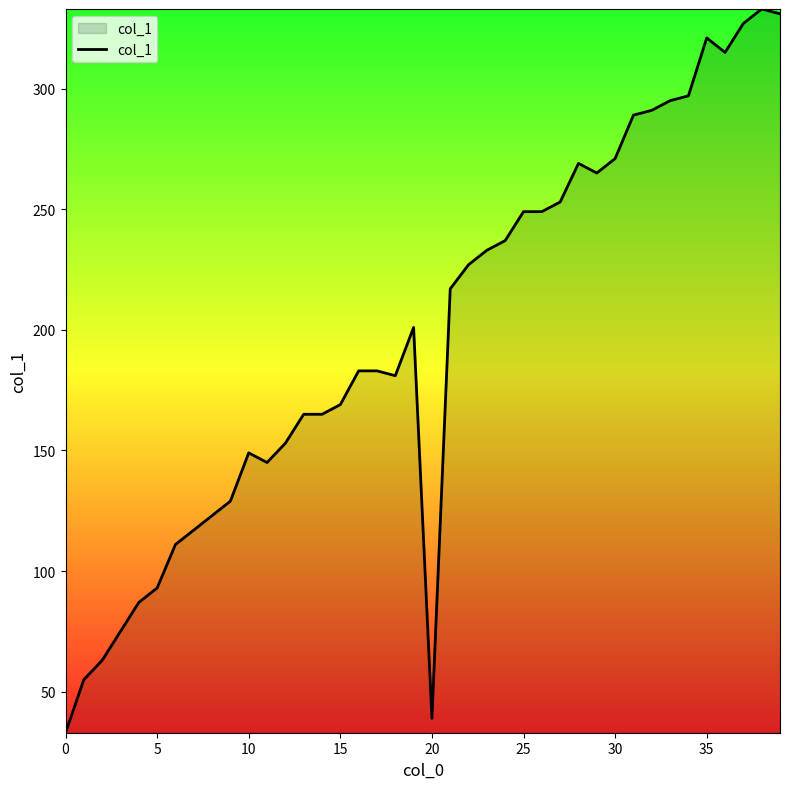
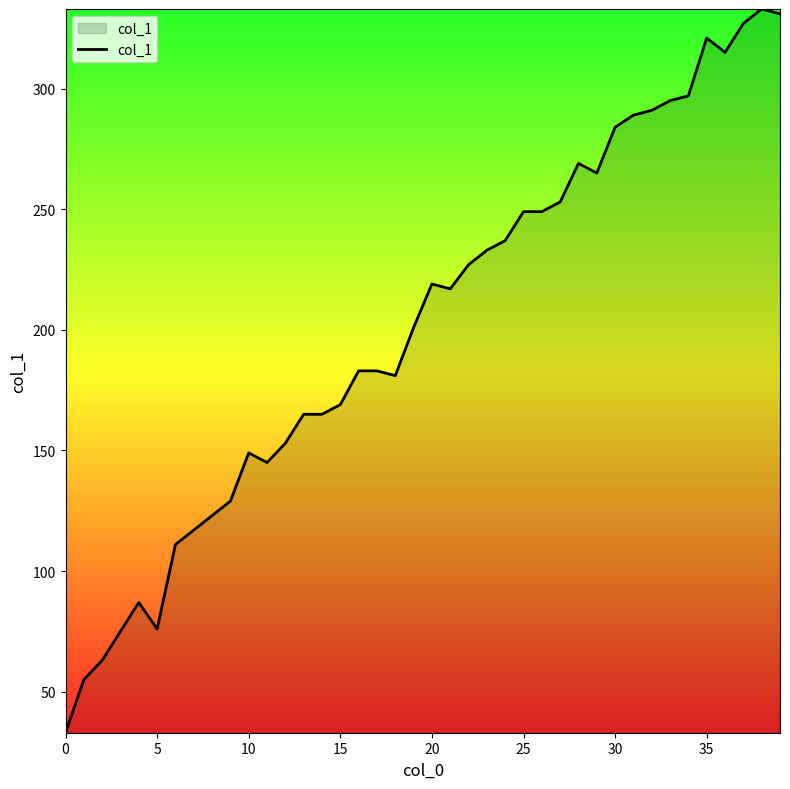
5: 93 -> 76
20: 39 -> 219
30: 271 -> 284
